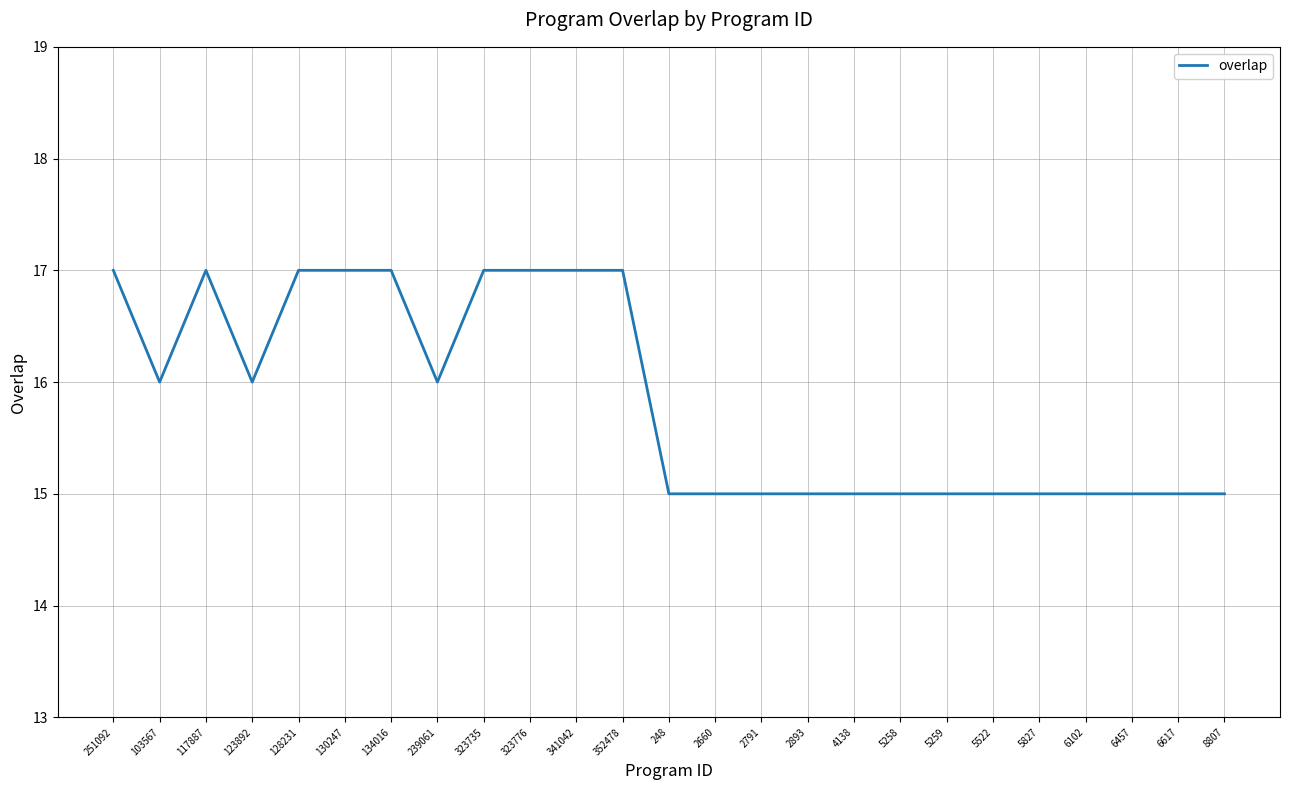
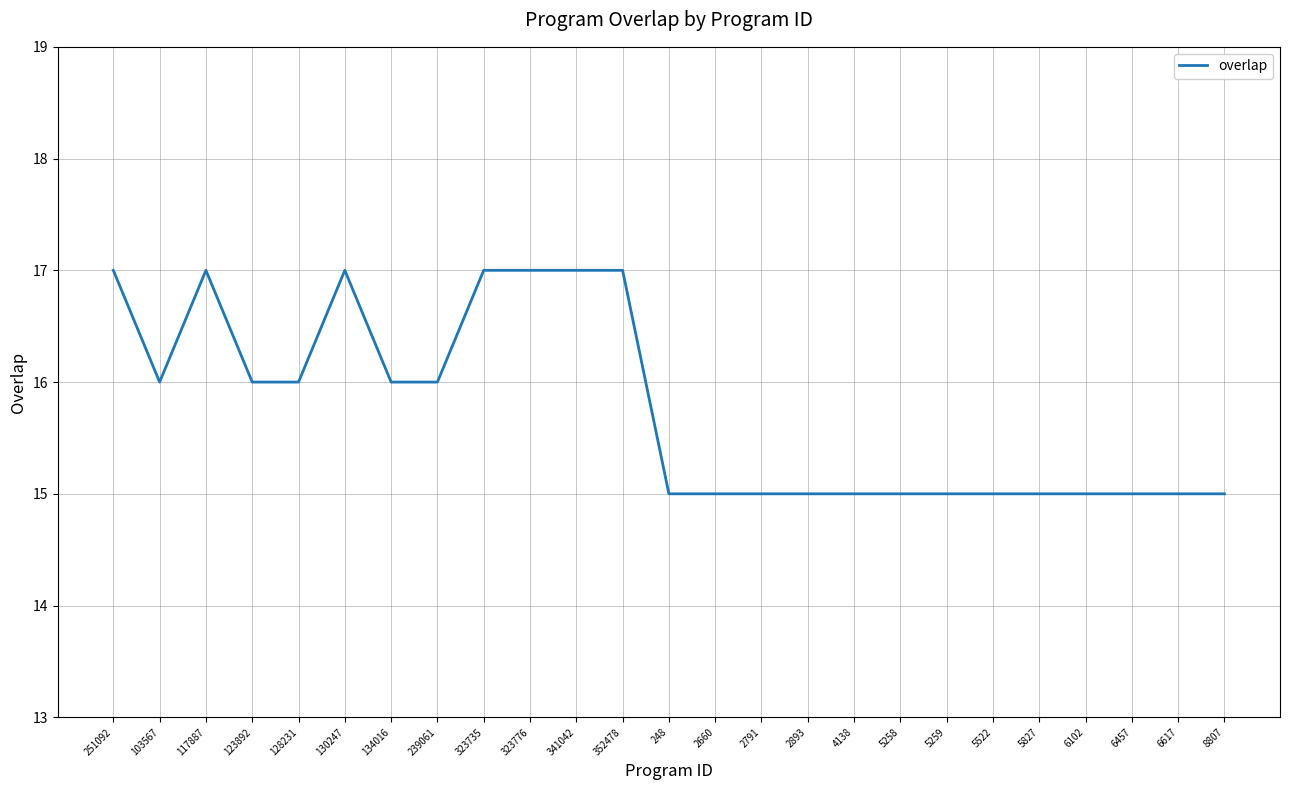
128231: 17 -> 16
134016: 17 -> 16
